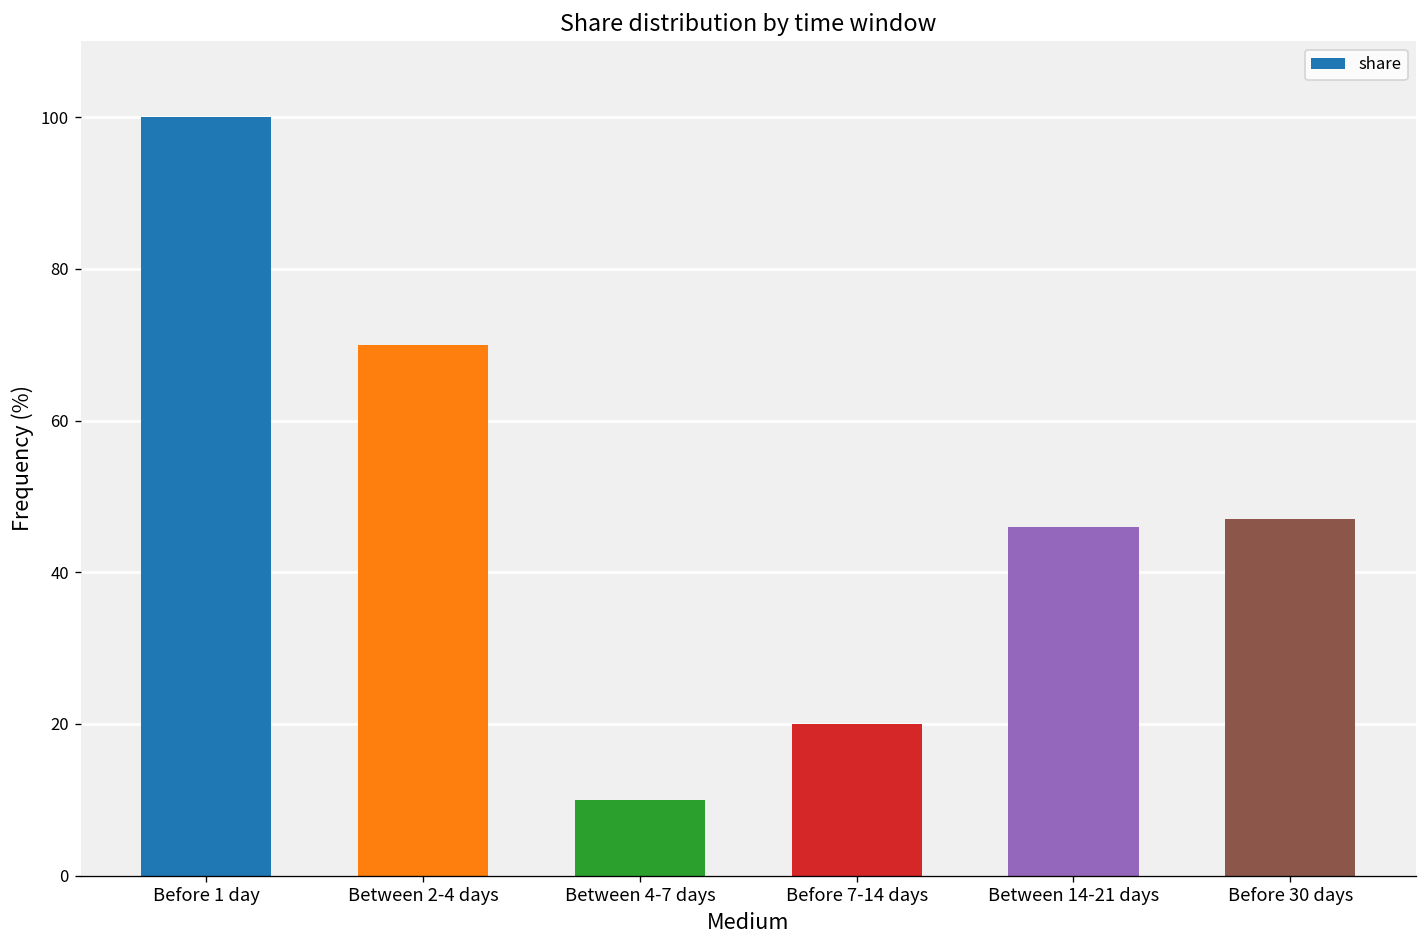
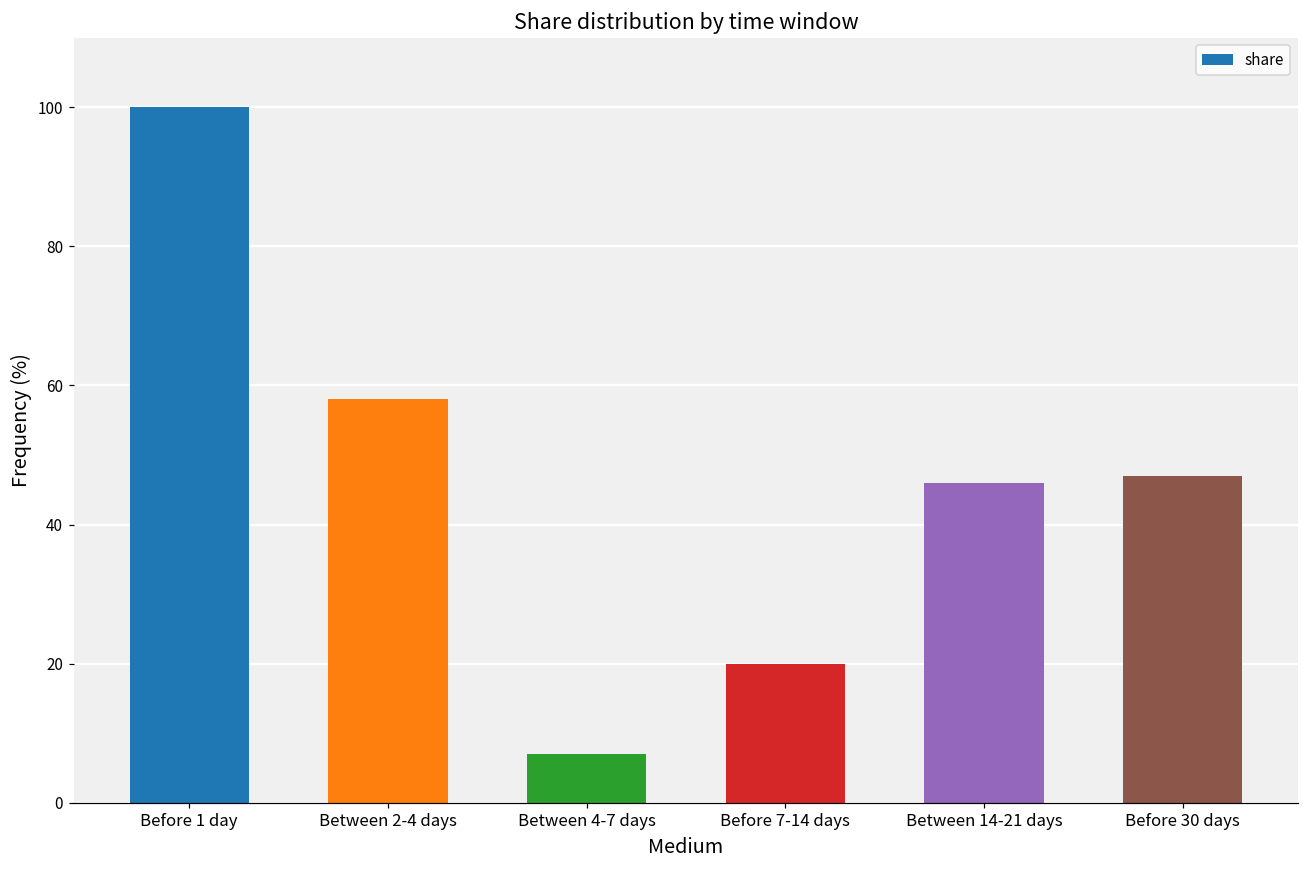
Between 2-4 days: 70 -> 58
Between 4-7 days: 10 -> 7
